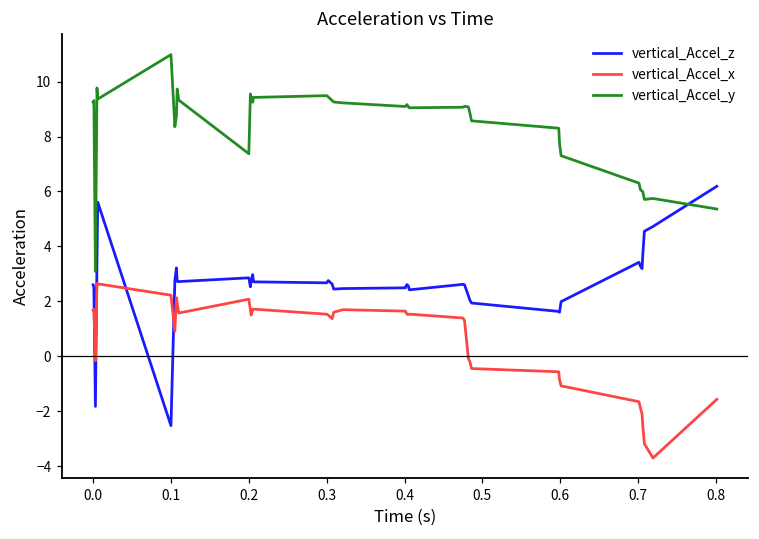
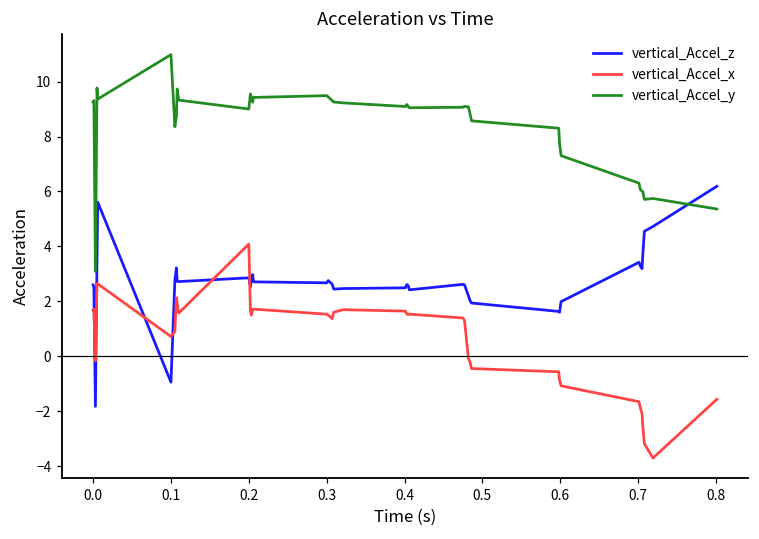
vertical_Accel_z, 0.1: -2.5 -> -0.9
vertical_Accel_x, 0.1: 2.2 -> 0.7
vertical_Accel_x, 0.2: 2.1 -> 4.1
vertical_Accel_y, 0.2: 7.4 -> 9.0
